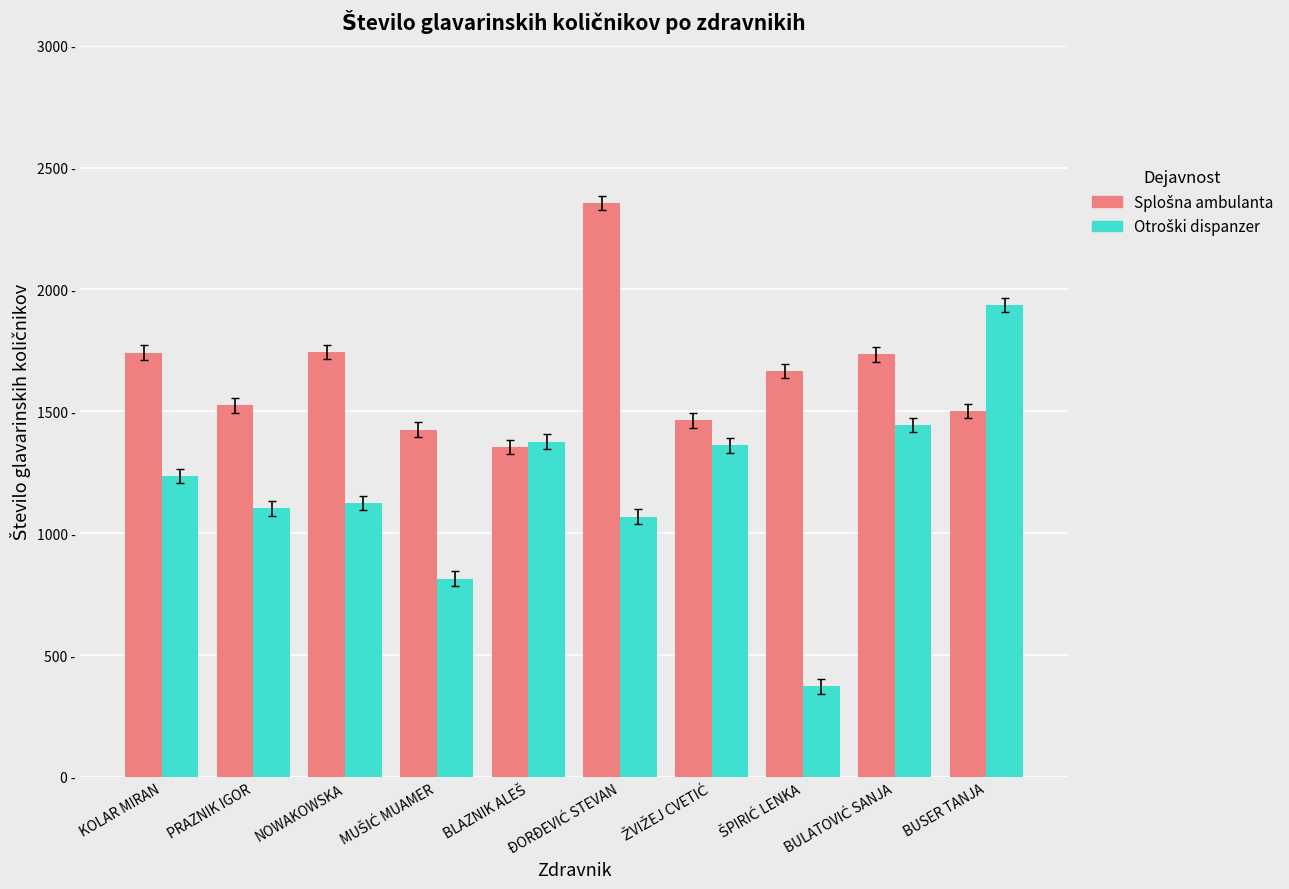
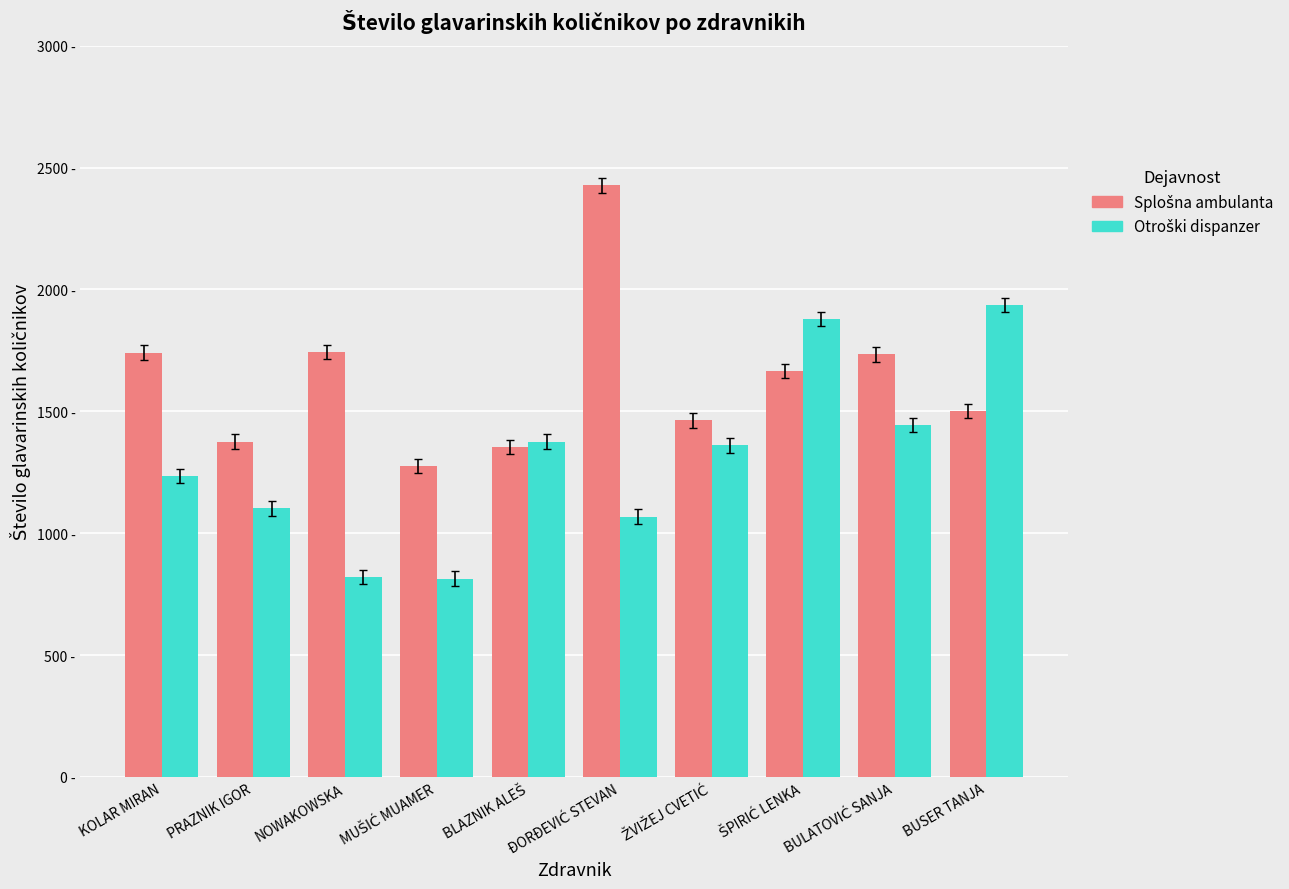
Splošna ambulanta, PRAZNIK IGOR: 1520 - -> 1380 -
Otroški dispanzer, NOWAKOWSKA: 1120 - -> 820 -
Splošna ambulanta, MUŠIĆ MUAMER: 1430 - -> 1280 -
Splošna ambulanta, ĐORĐEVIĆ STEVAN: 2360 - -> 2430 -
Otroški dispanzer, ŠPIRIĆ LENKA: 370 - -> 1880 -
